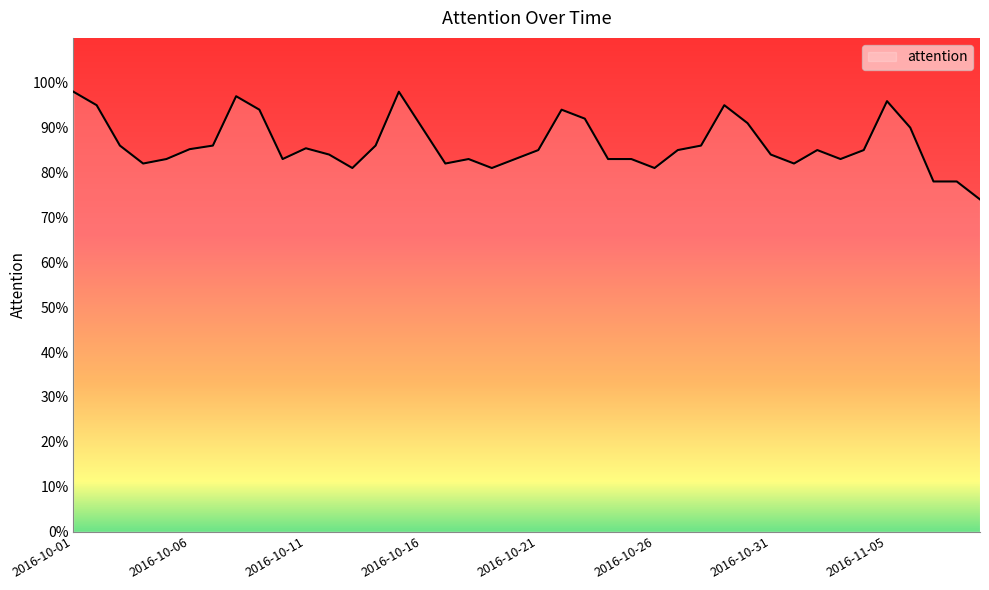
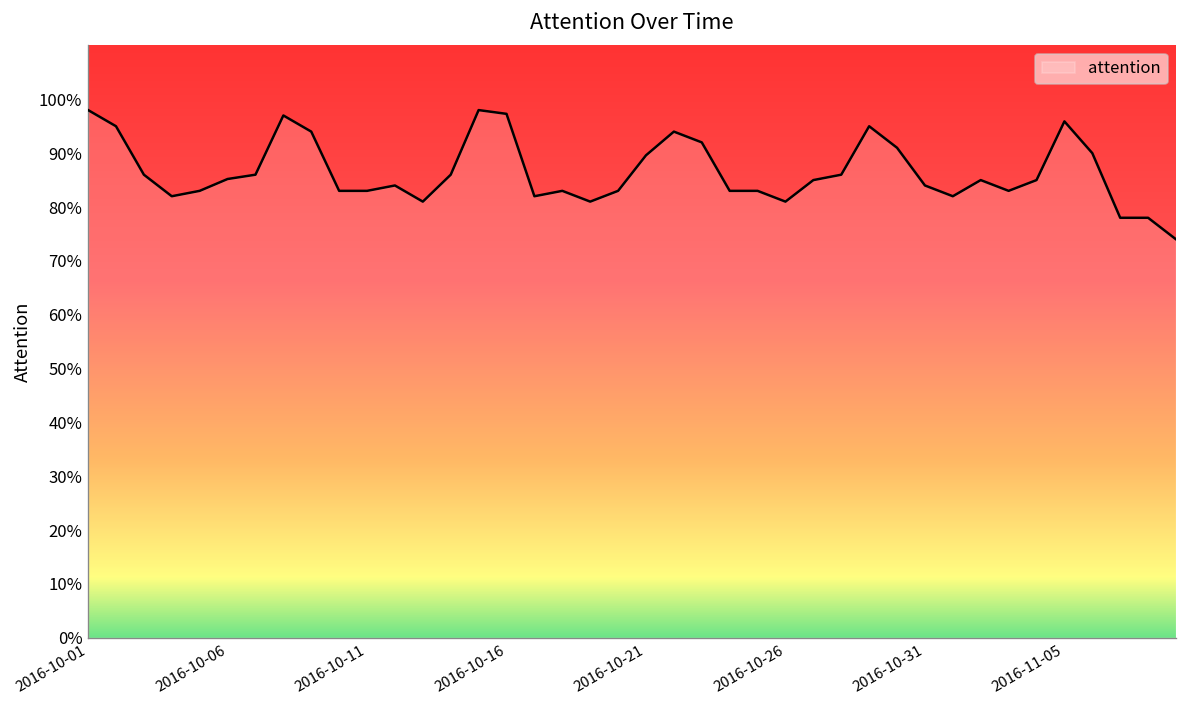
2016-10-11: 85% -> 83%
2016-10-16: 90% -> 97%
2016-10-21: 85% -> 90%
